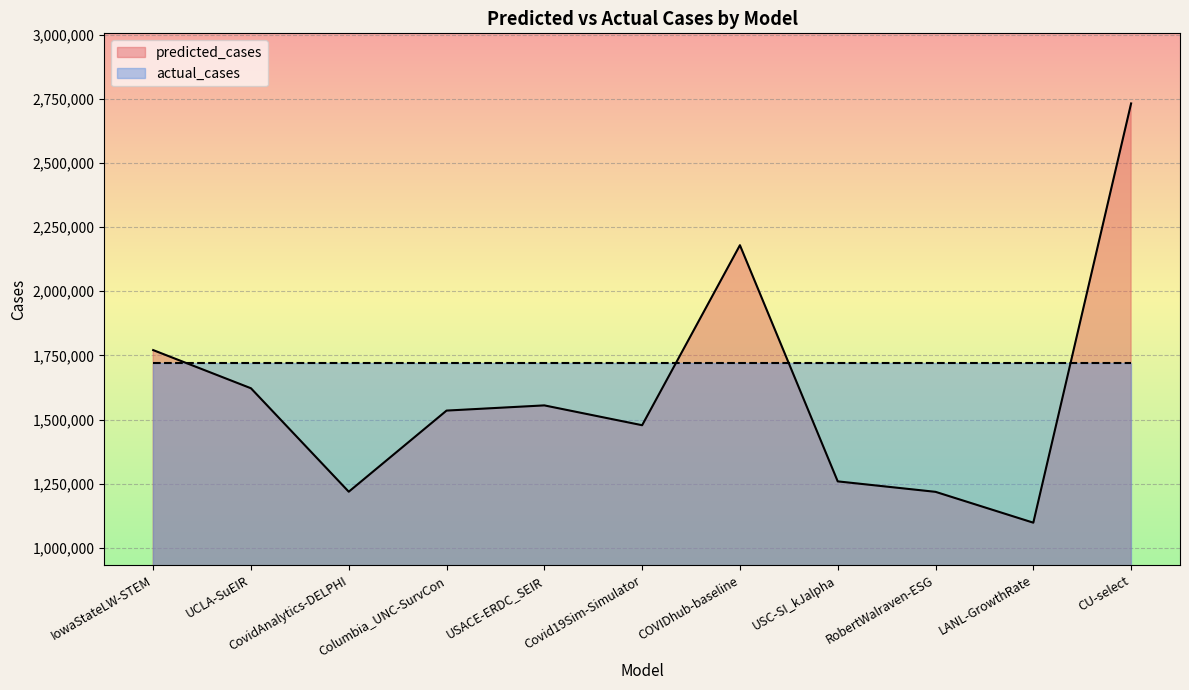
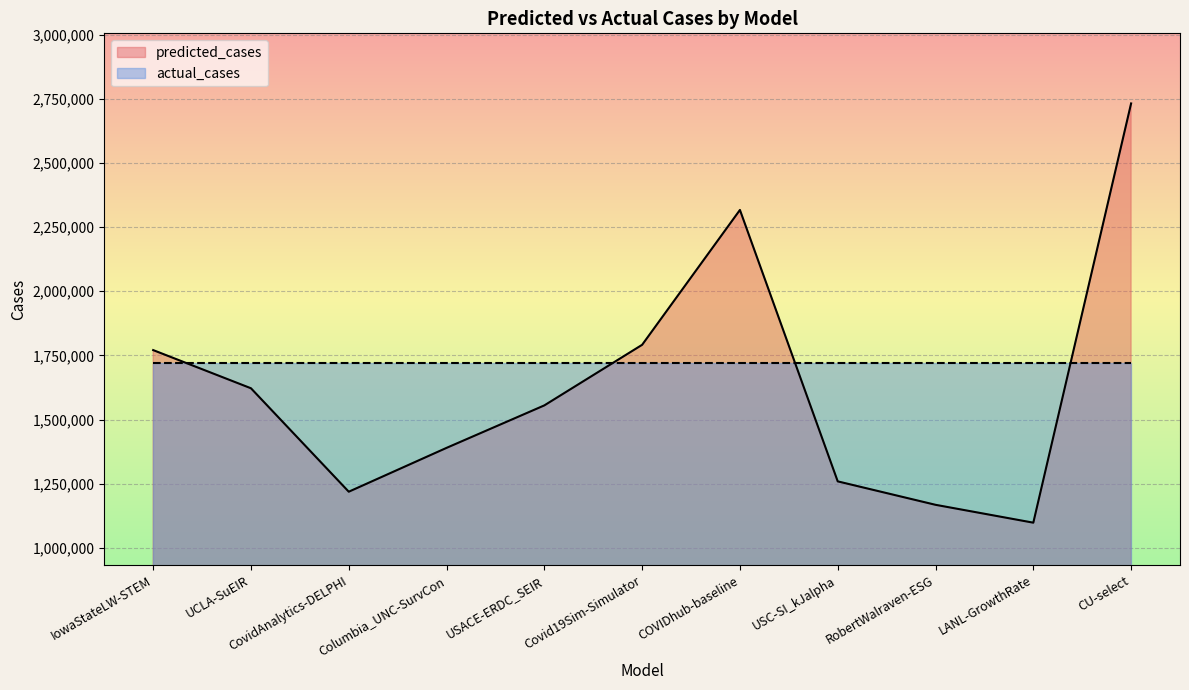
predicted_cases, Columbia_UNC-SurvCon: 1,540,000 -> 1,390,000
predicted_cases, Covid19Sim-Simulator: 1,480,000 -> 1,790,000
predicted_cases, COVIDhub-baseline: 2,180,000 -> 2,320,000
predicted_cases, RobertWalraven-ESG: 1,220,000 -> 1,170,000
